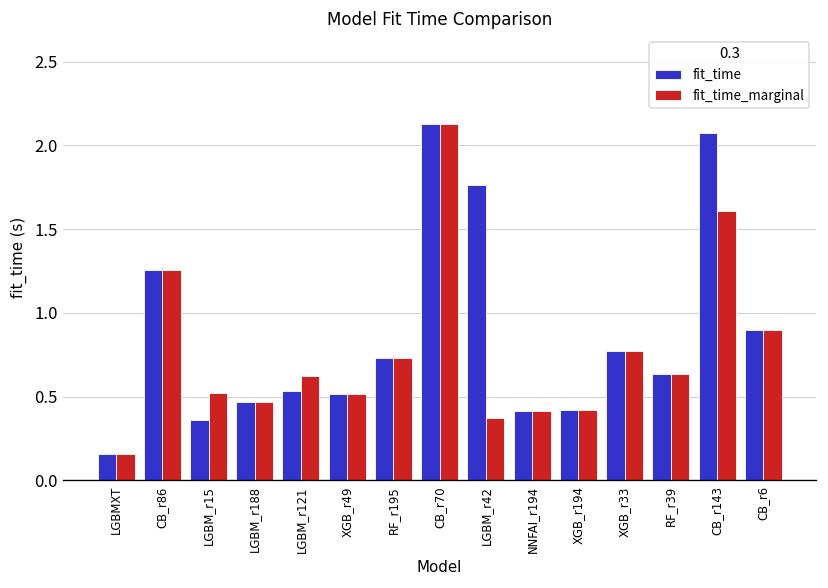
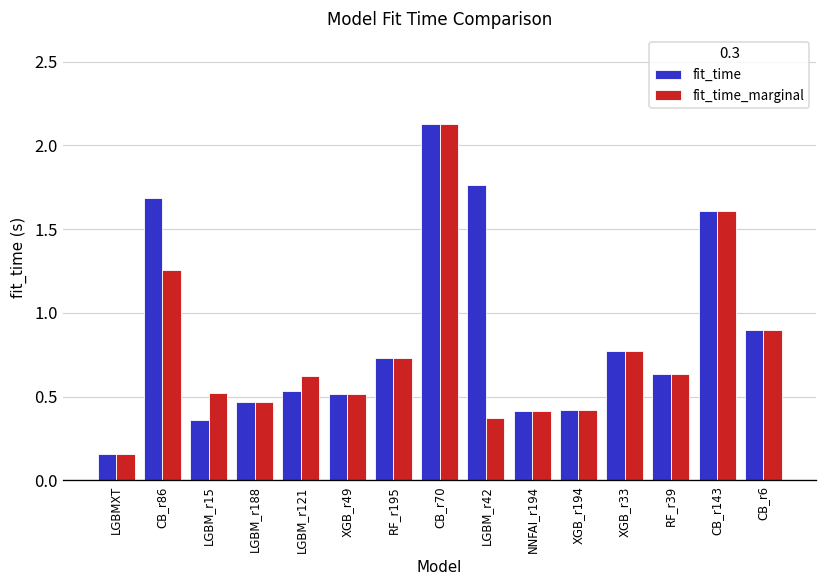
fit_time, CB_r86: 1.25 -> 1.68
fit_time, CB_r143: 2.08 -> 1.61
